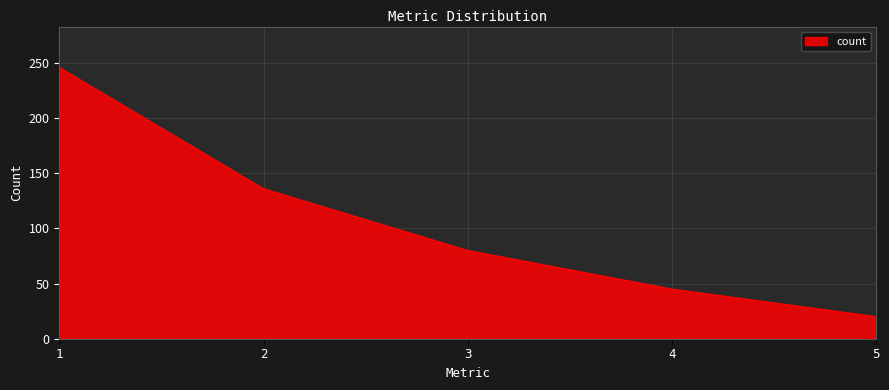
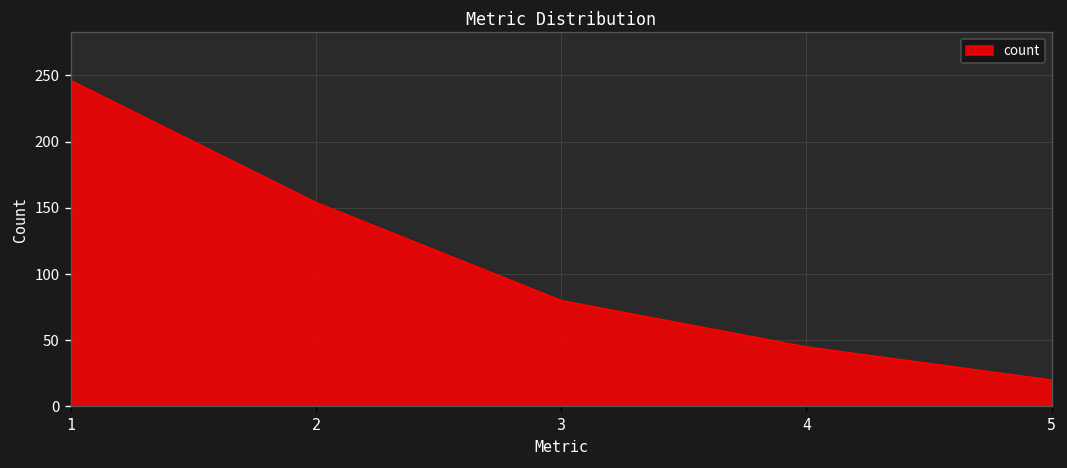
2: 136 -> 154
